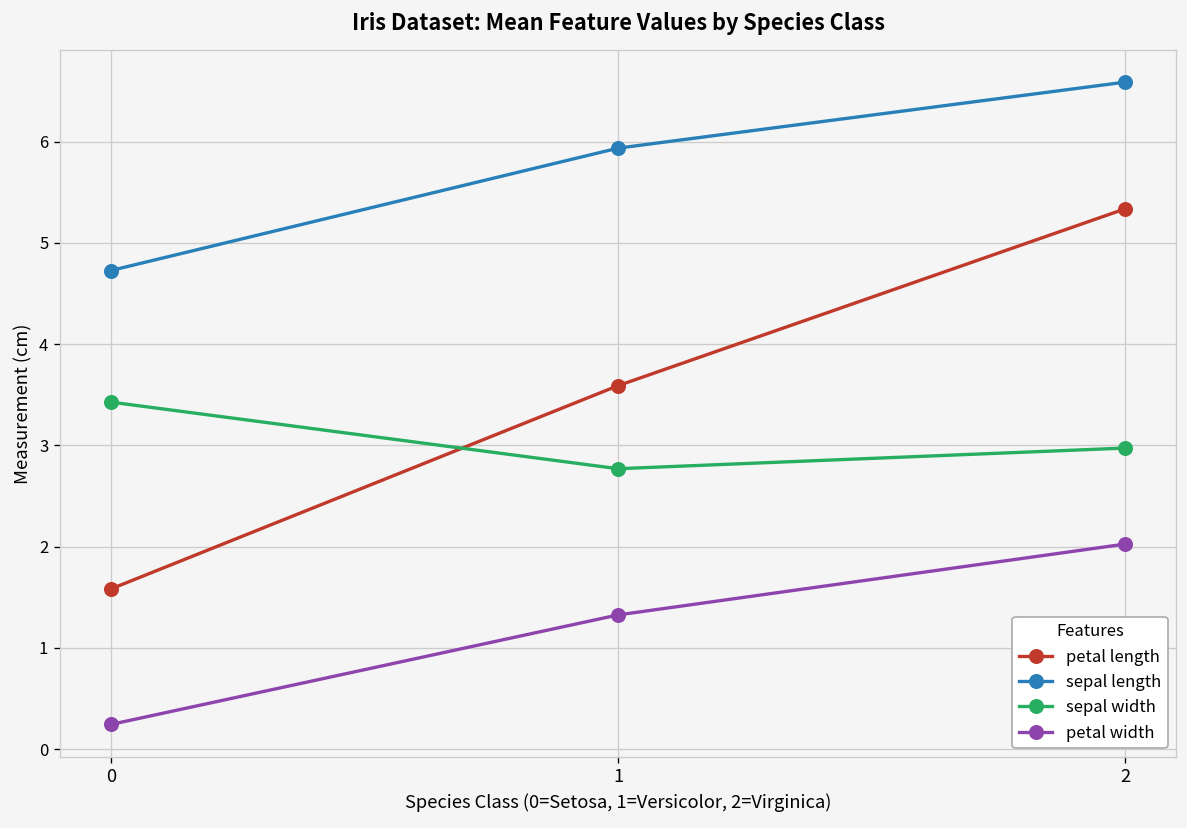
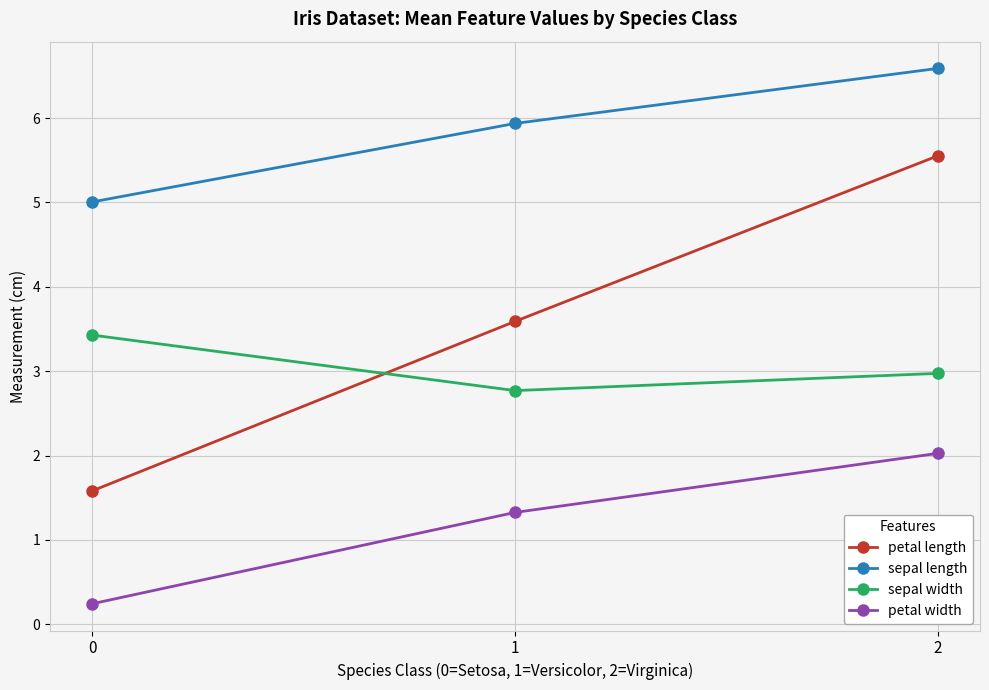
sepal length, 0: 4.7 -> 5.0
petal length, 2: 5.3 -> 5.6
